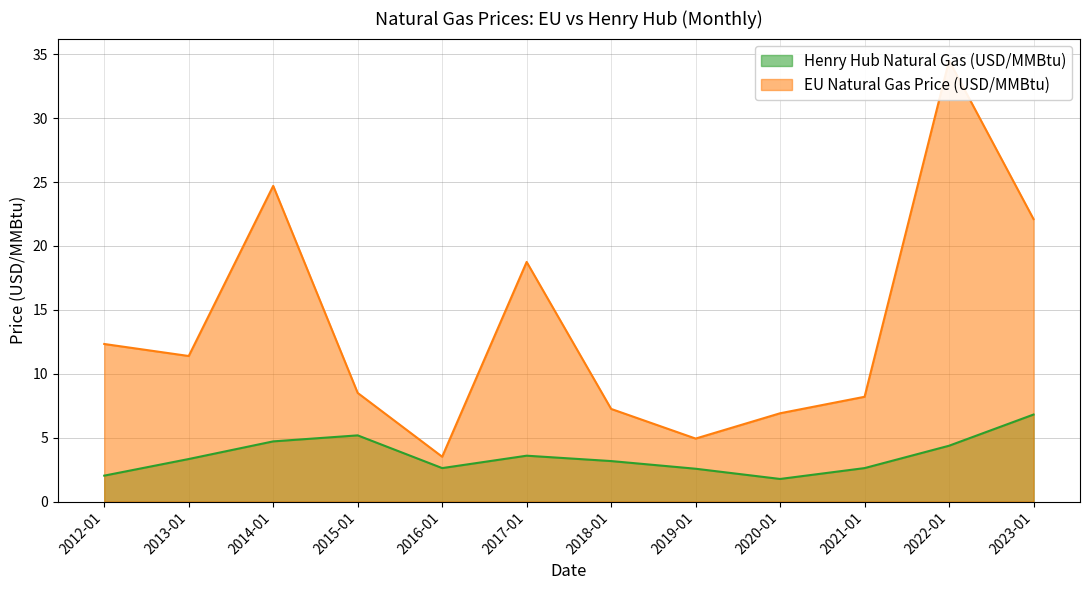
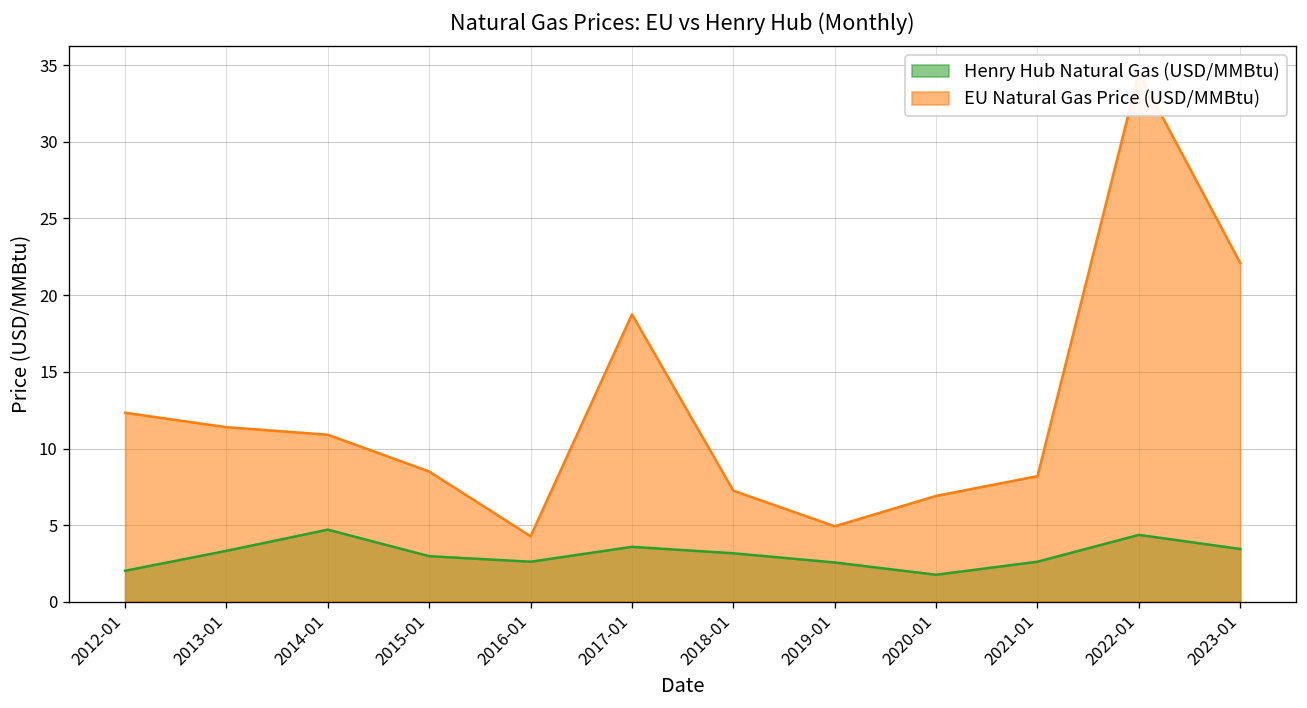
EU Natural Gas Price (USD/MMBtu), 2014-01: 24.7 -> 10.9
Henry Hub Natural Gas (USD/MMBtu), 2015-01: 5.2 -> 3.0
EU Natural Gas Price (USD/MMBtu), 2016-01: 3.5 -> 4.3
Henry Hub Natural Gas (USD/MMBtu), 2023-01: 6.8 -> 3.5
